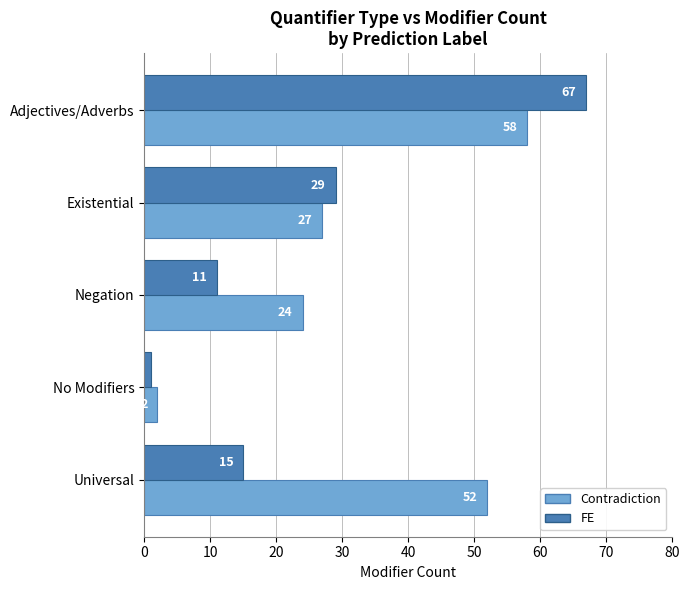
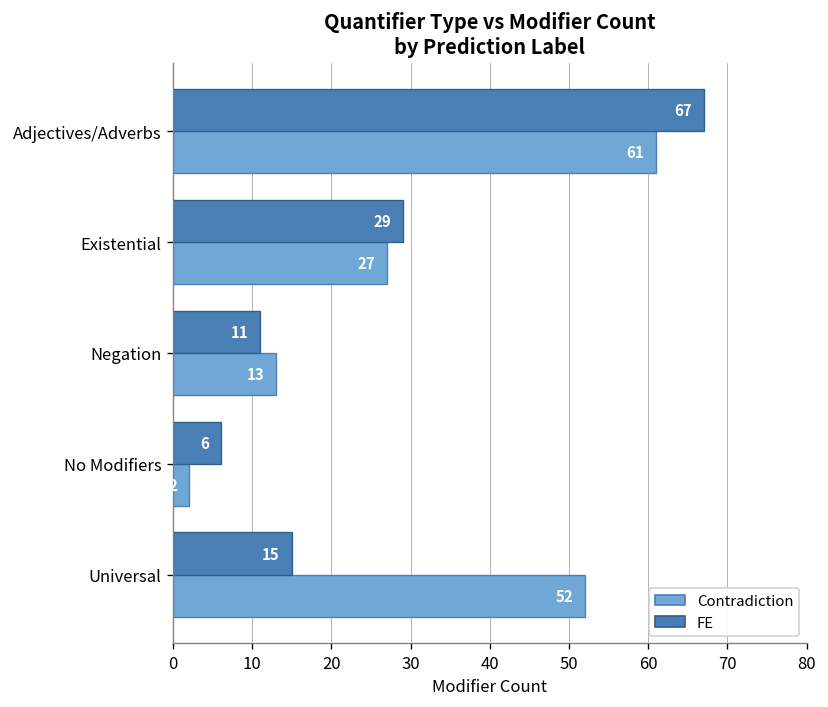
Contradiction, Adjectives/Adverbs: 58 -> 61
Contradiction, Negation: 24 -> 13
FE, No Modifiers: 1 -> 6
